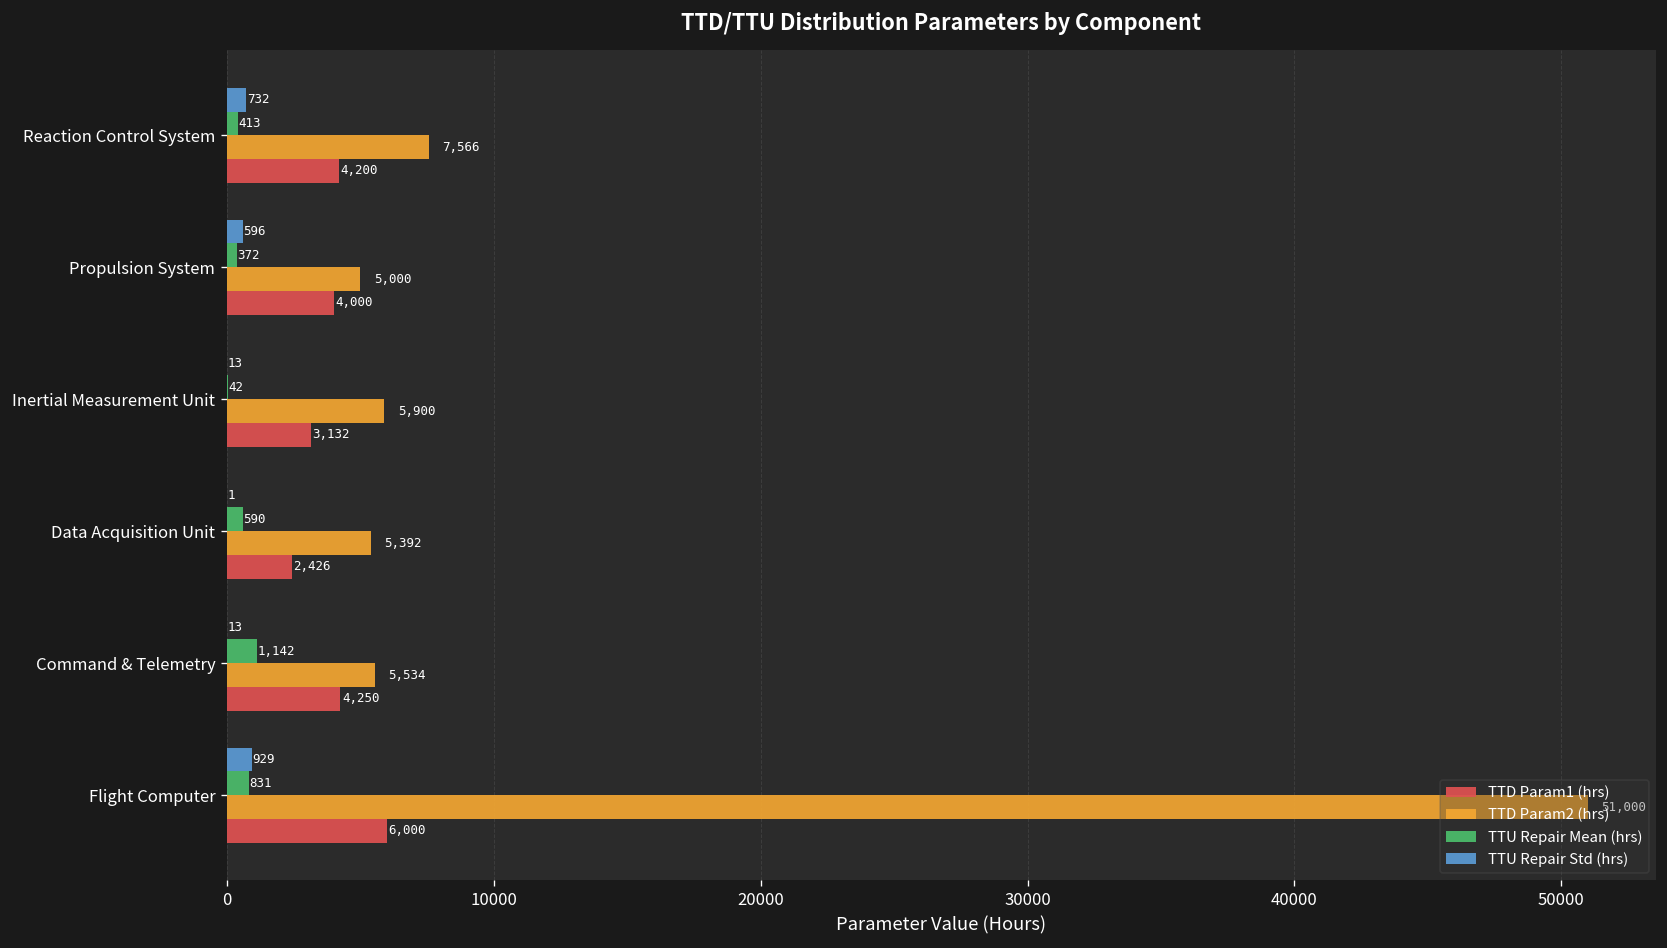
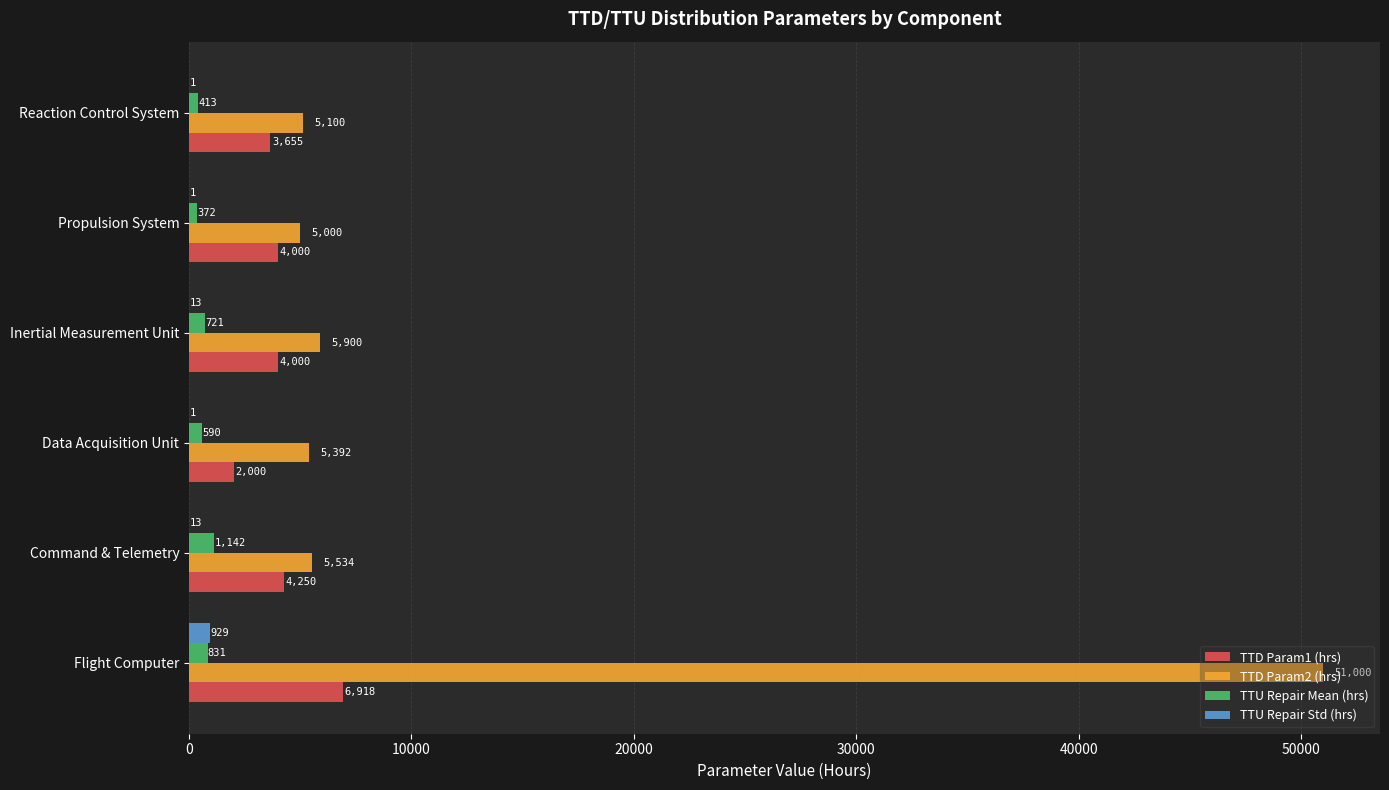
TTU Repair Std (hrs), Reaction Control System: 732 -> 1
TTD Param2 (hrs), Reaction Control System: 7,566 -> 5,100
TTD Param1 (hrs), Reaction Control System: 4,200 -> 3,655
TTU Repair Std (hrs), Propulsion System: 596 -> 1
TTU Repair Mean (hrs), Inertial Measurement Unit: 42 -> 721
TTD Param1 (hrs), Inertial Measurement Unit: 3,132 -> 4,000
TTD Param1 (hrs), Data Acquisition Unit: 2,426 -> 2,000
TTD Param1 (hrs), Flight Computer: 6,000 -> 6,918
